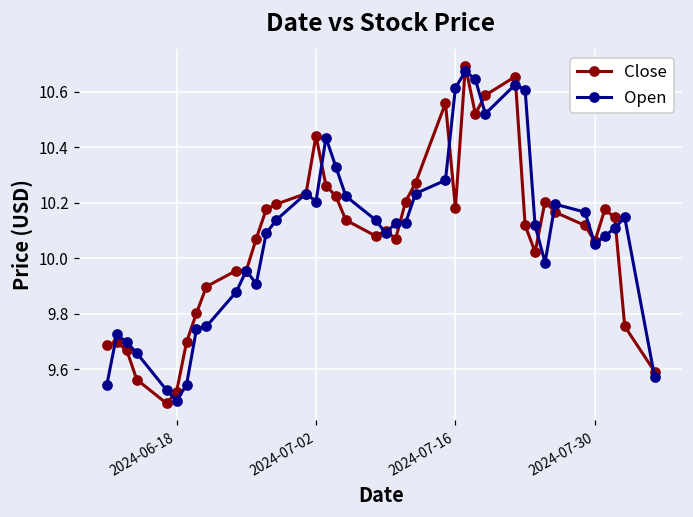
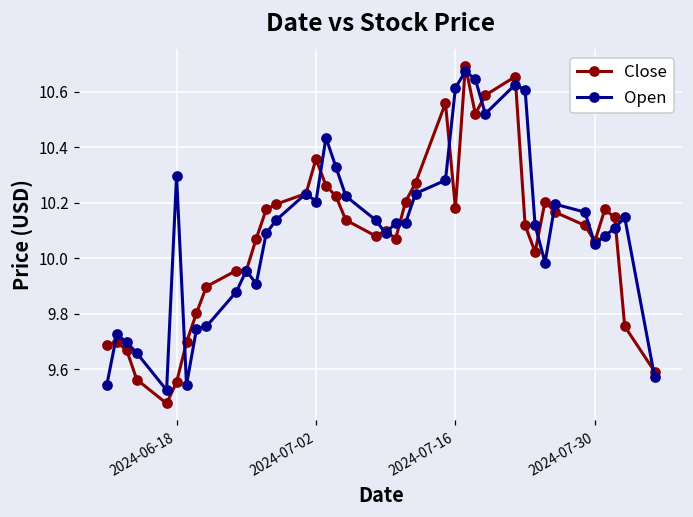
Close, 2024-06-18: 9.52 -> 9.55
Open, 2024-06-18: 9.49 -> 10.30
Close, 2024-07-02: 10.44 -> 10.36
